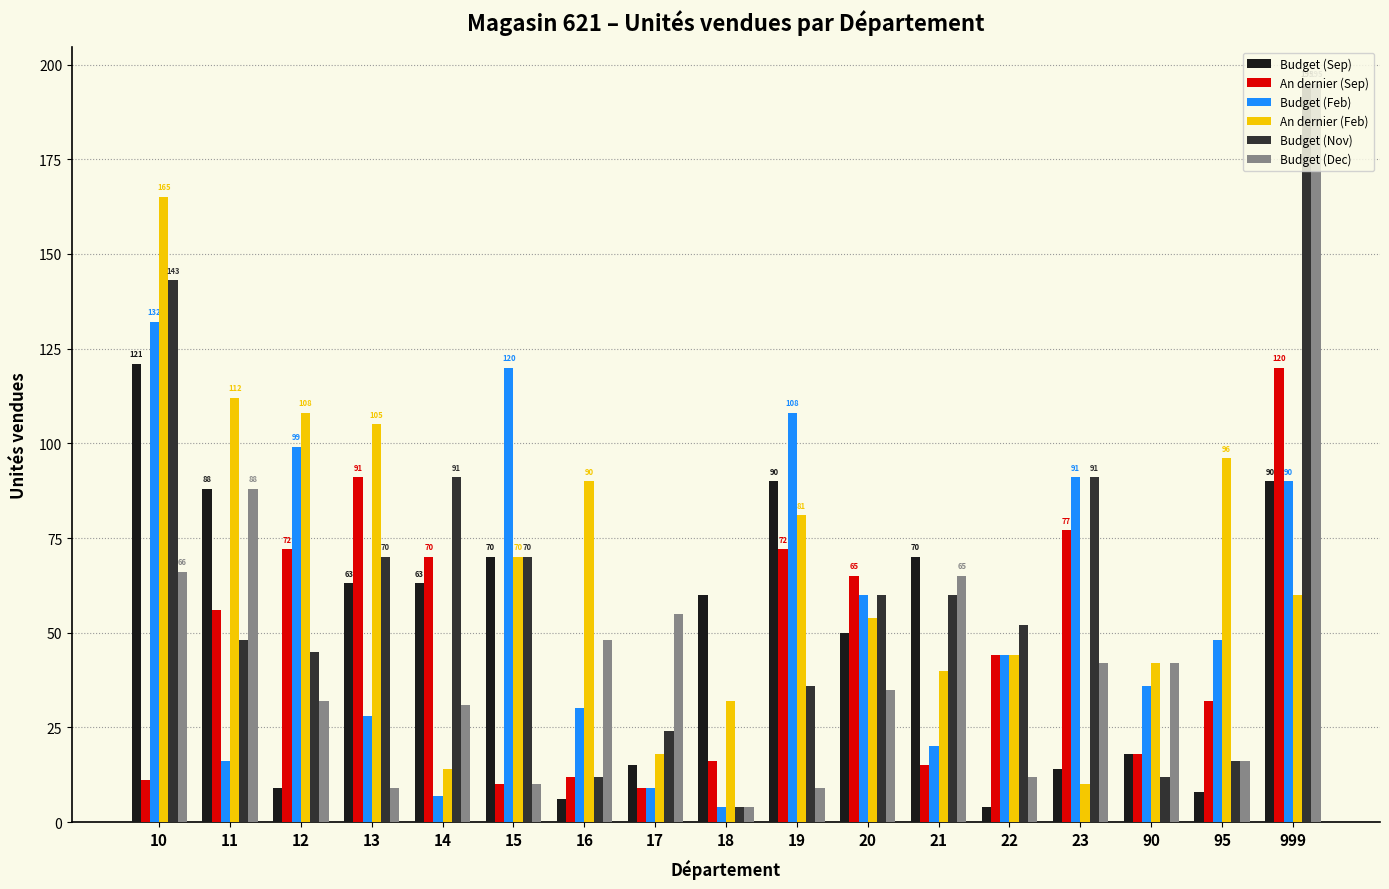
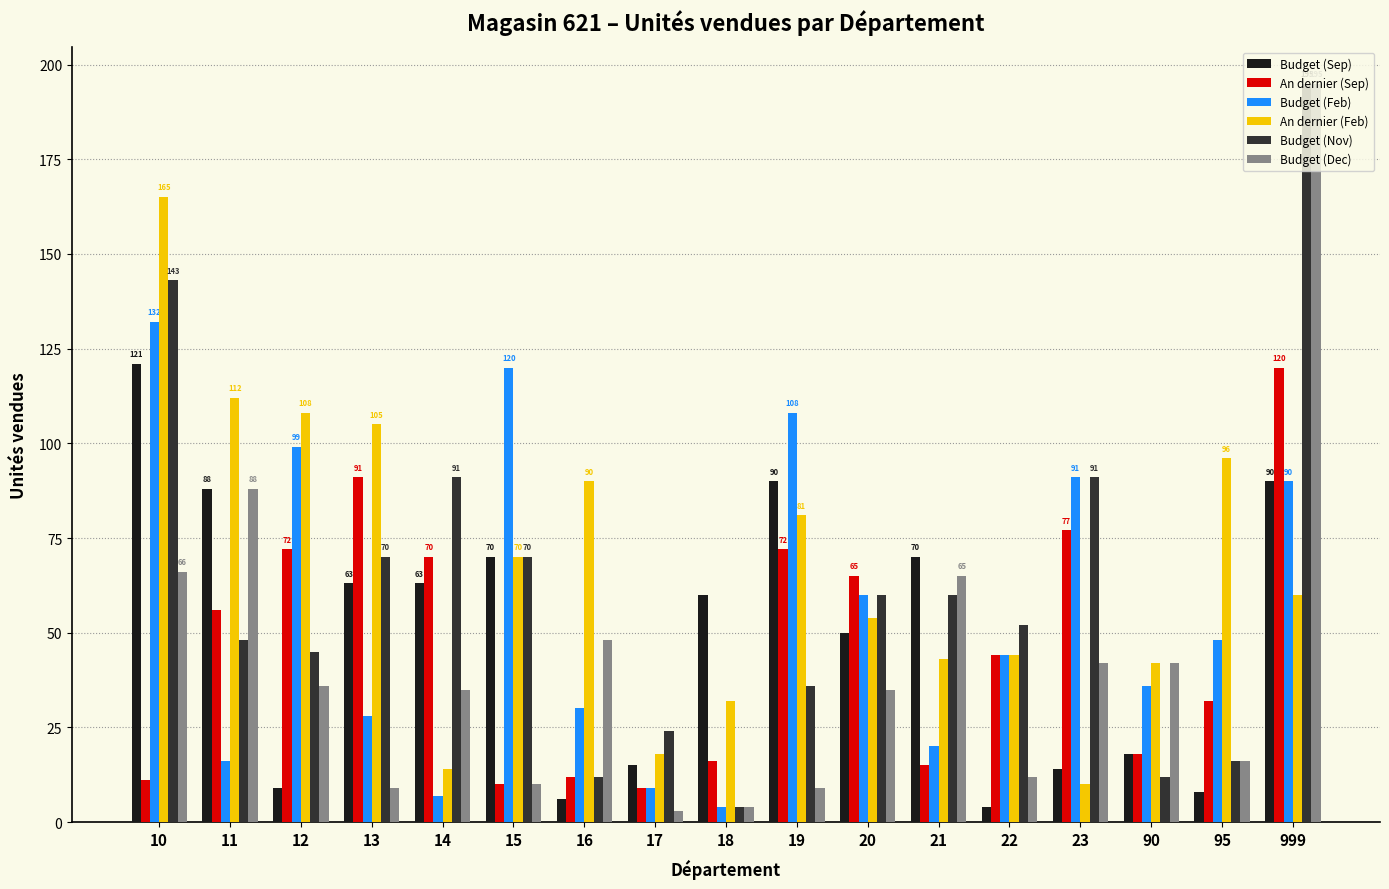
Budget (Dec), 12: 32 -> 36
Budget (Dec), 14: 31 -> 35
Budget (Dec), 17: 55 -> 3
An dernier (Feb), 21: 40 -> 43
